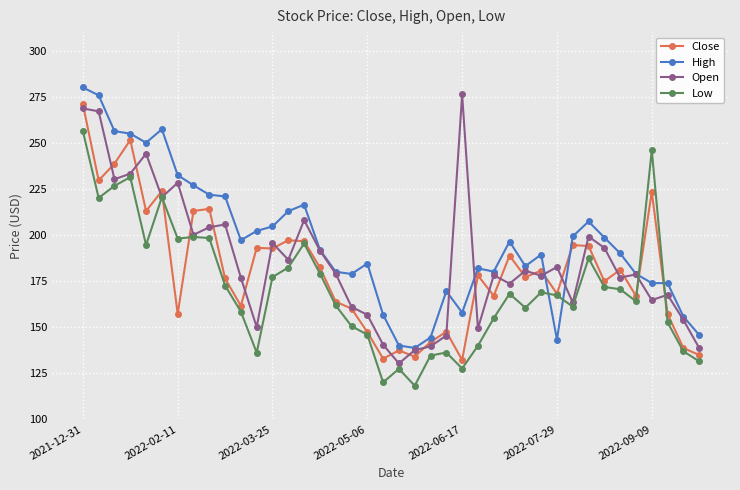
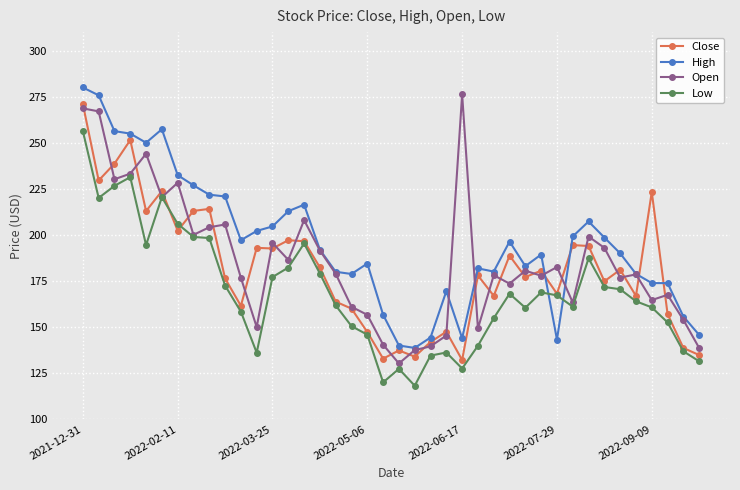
Close, 2022-02-11: 157 -> 202
Low, 2022-02-11: 198 -> 206
High, 2022-06-17: 158 -> 144
Low, 2022-09-09: 246 -> 161
